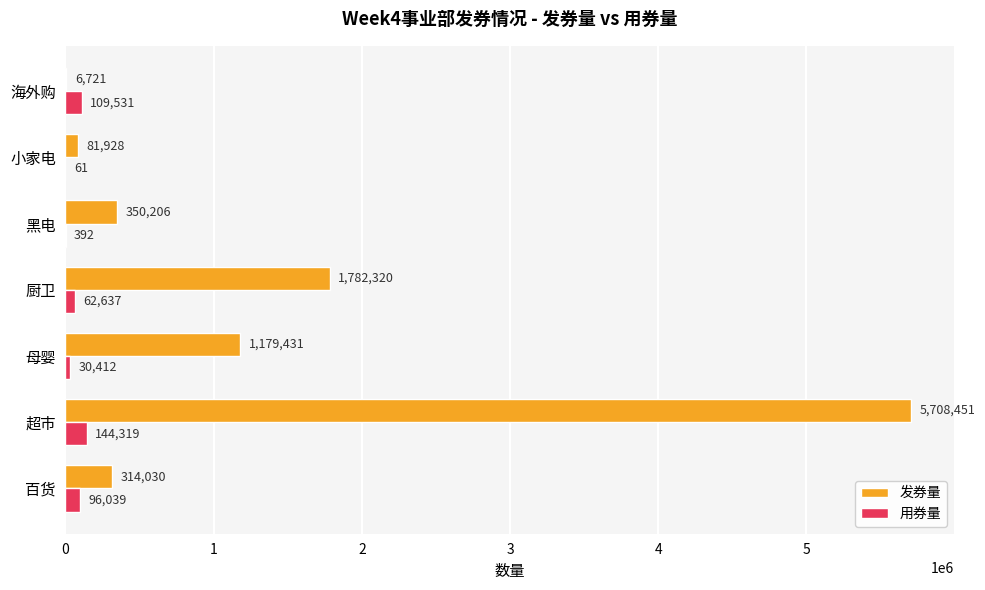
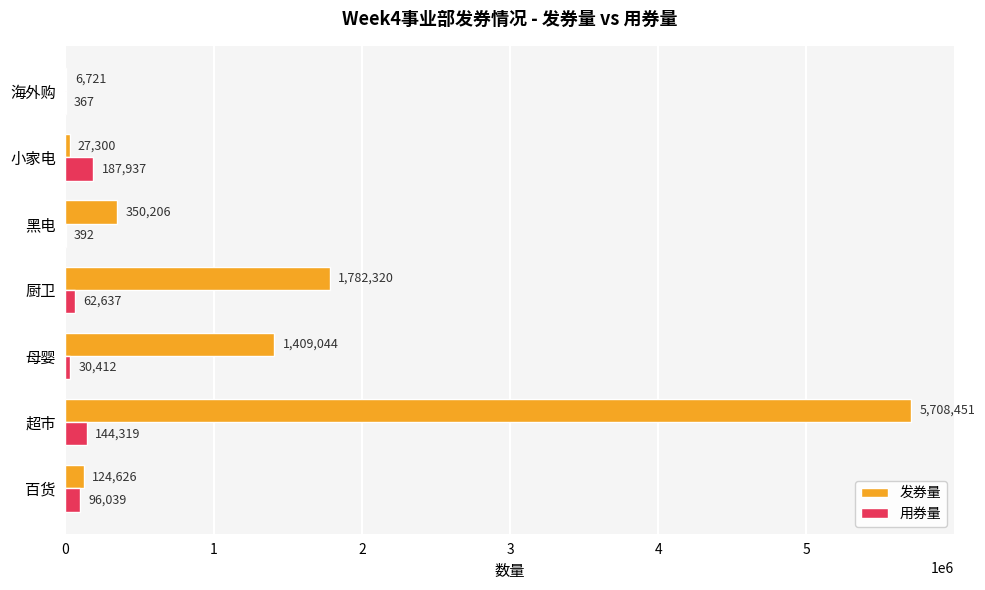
用券量, 海外购: 109,531 -> 367
发券量, 小家电: 81,928 -> 27,300
用券量, 小家电: 61 -> 187,937
发券量, 母婴: 1,179,431 -> 1,409,044
发券量, 百货: 314,030 -> 124,626
